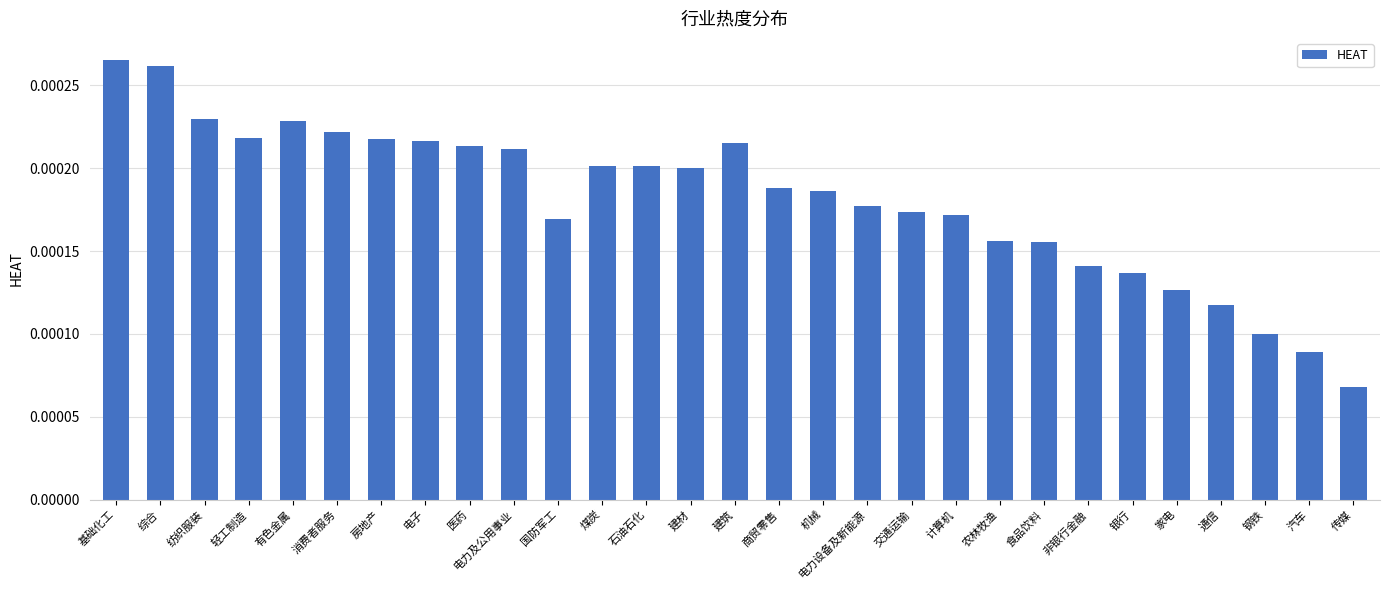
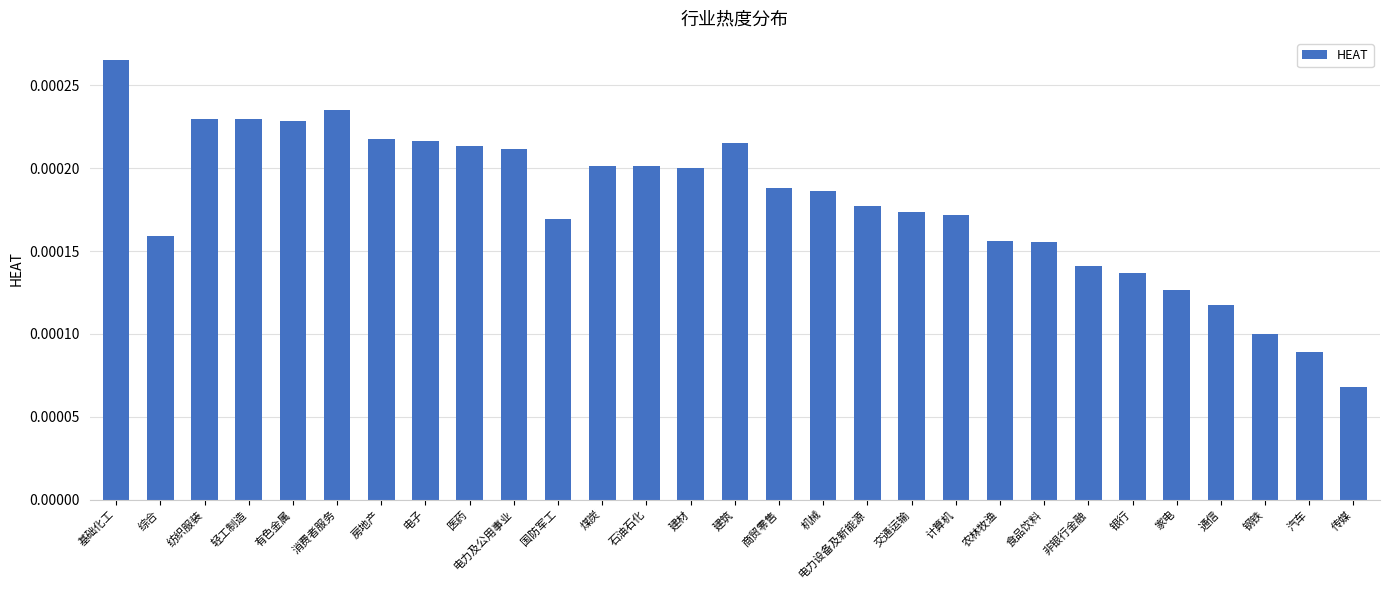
综合: 0.000262 -> 0.000159
轻工制造: 0.000218 -> 0.000229
消费者服务: 0.000222 -> 0.000235
